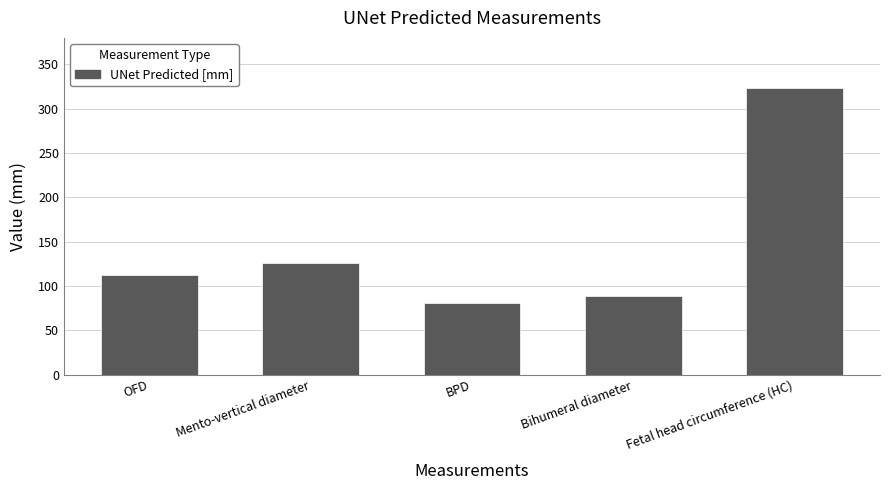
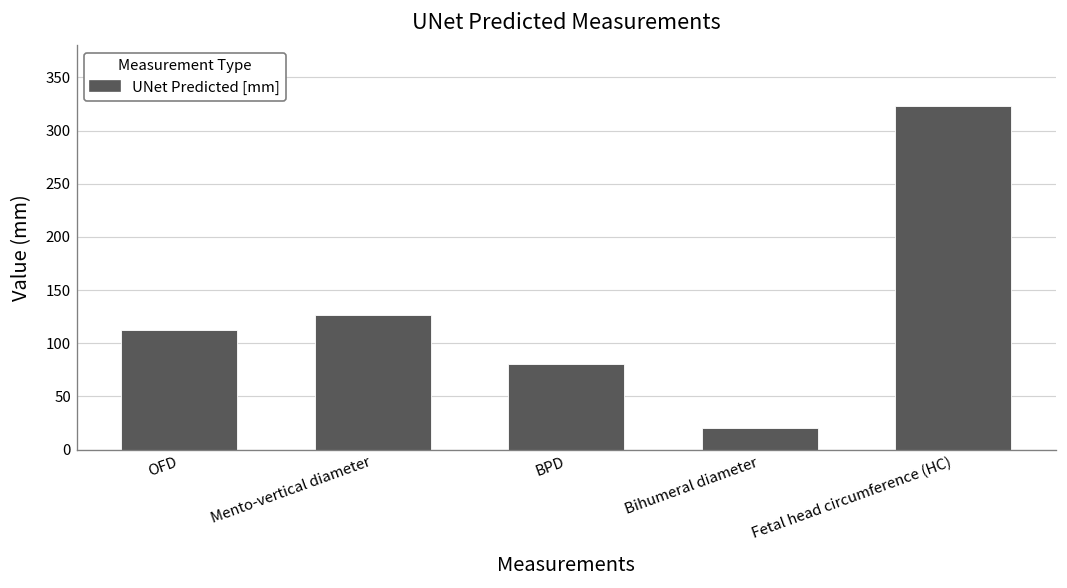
Bihumeral diameter: 90 -> 20
